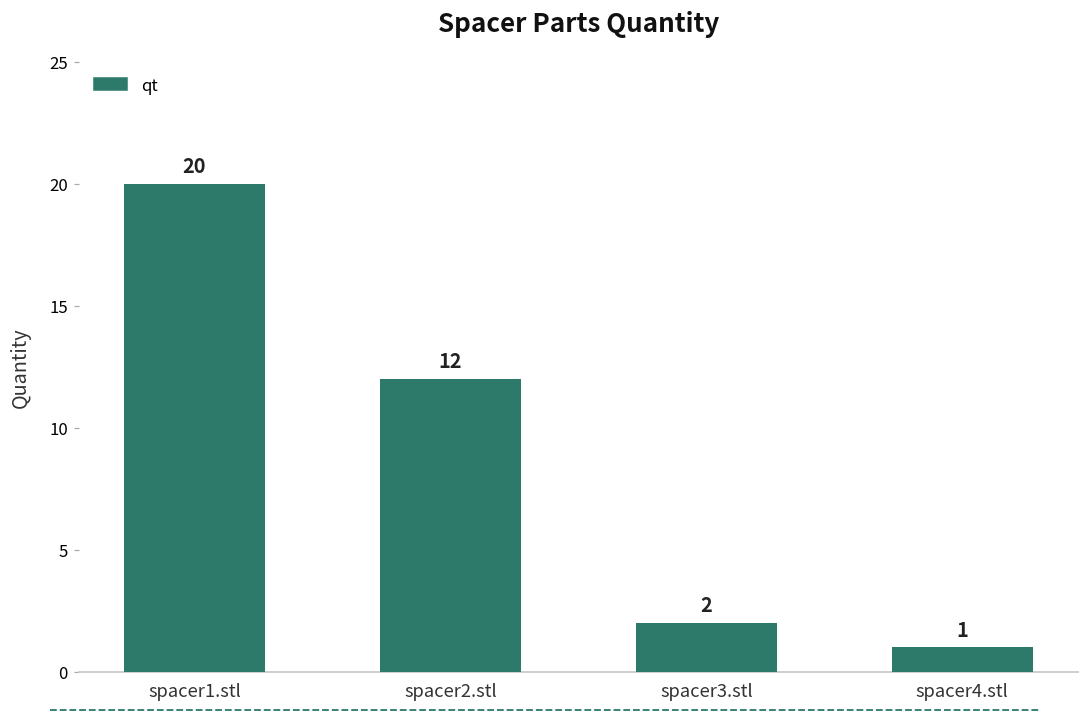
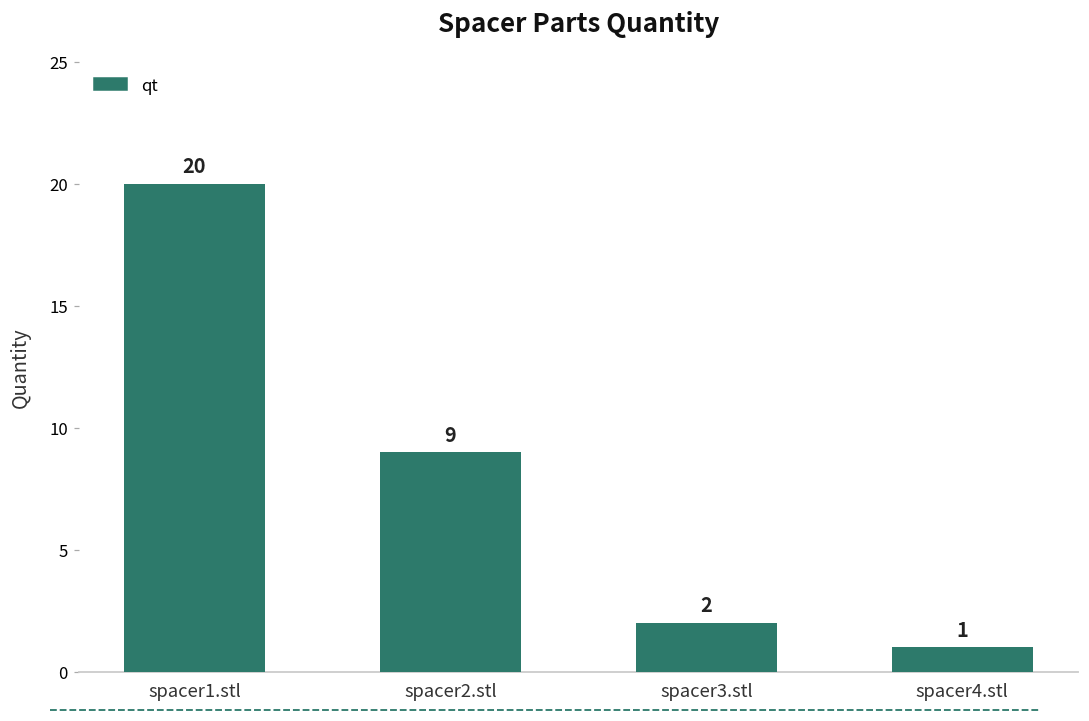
spacer2.stl: 12 -> 9
